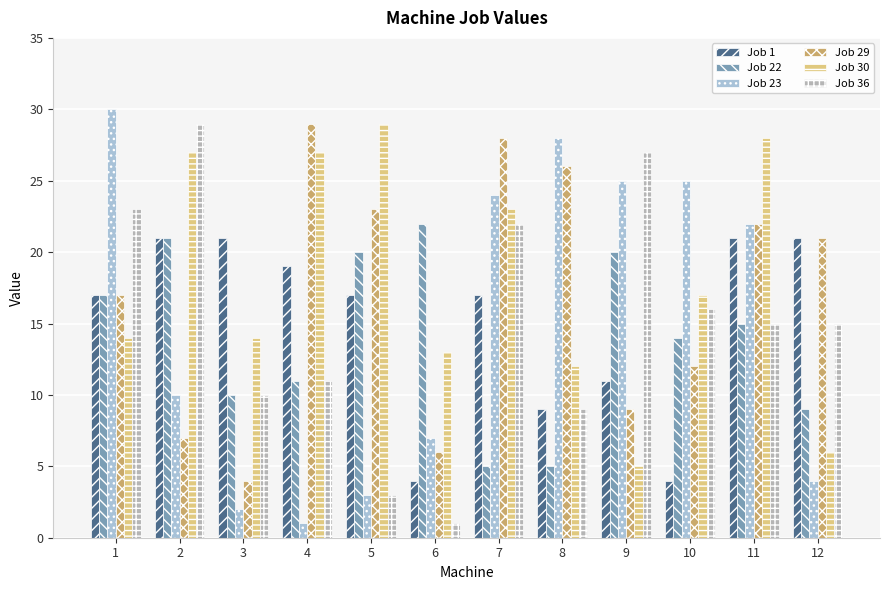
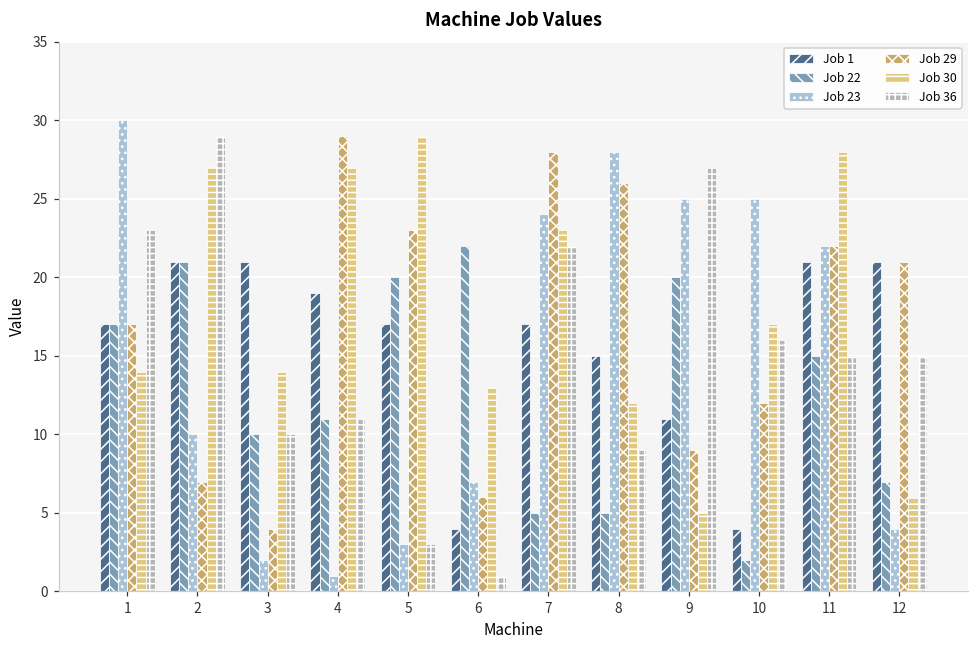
Job 1, 8: 9 -> 15
Job 22, 10: 14 -> 2
Job 22, 12: 9 -> 7
